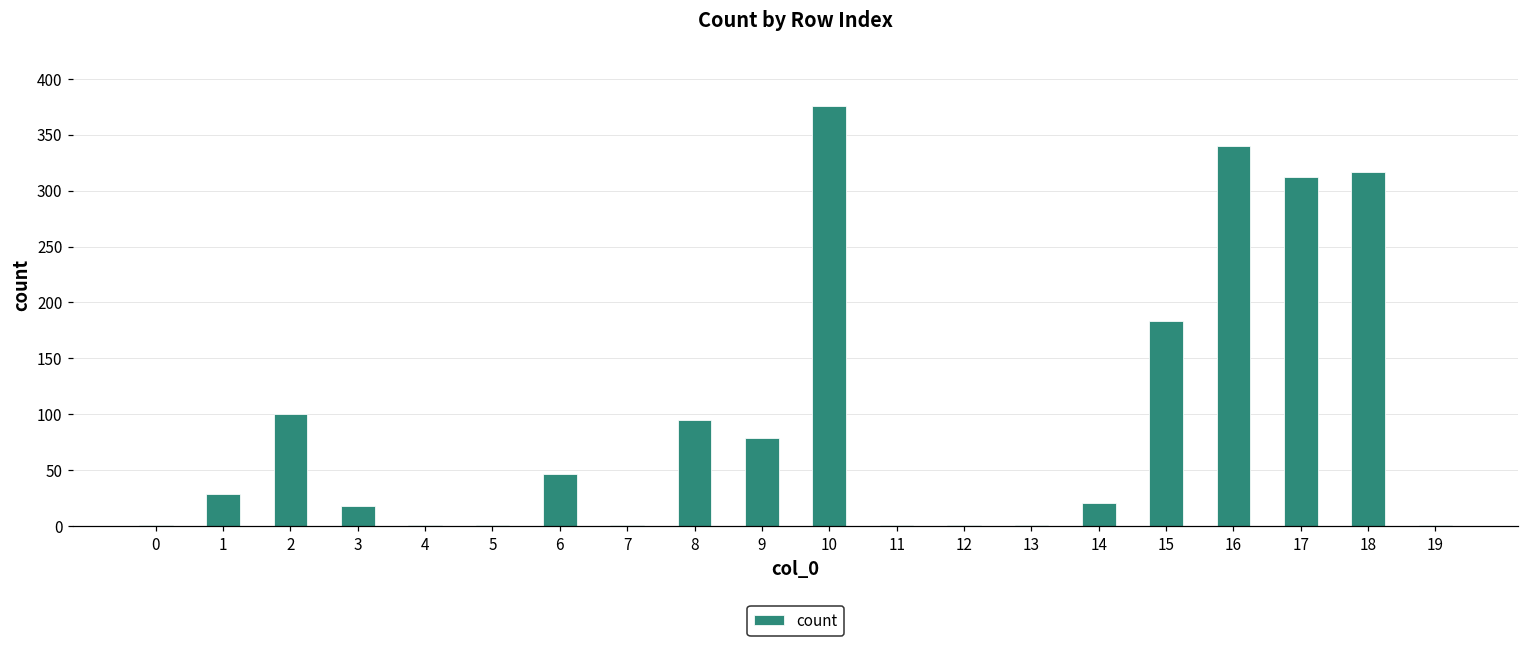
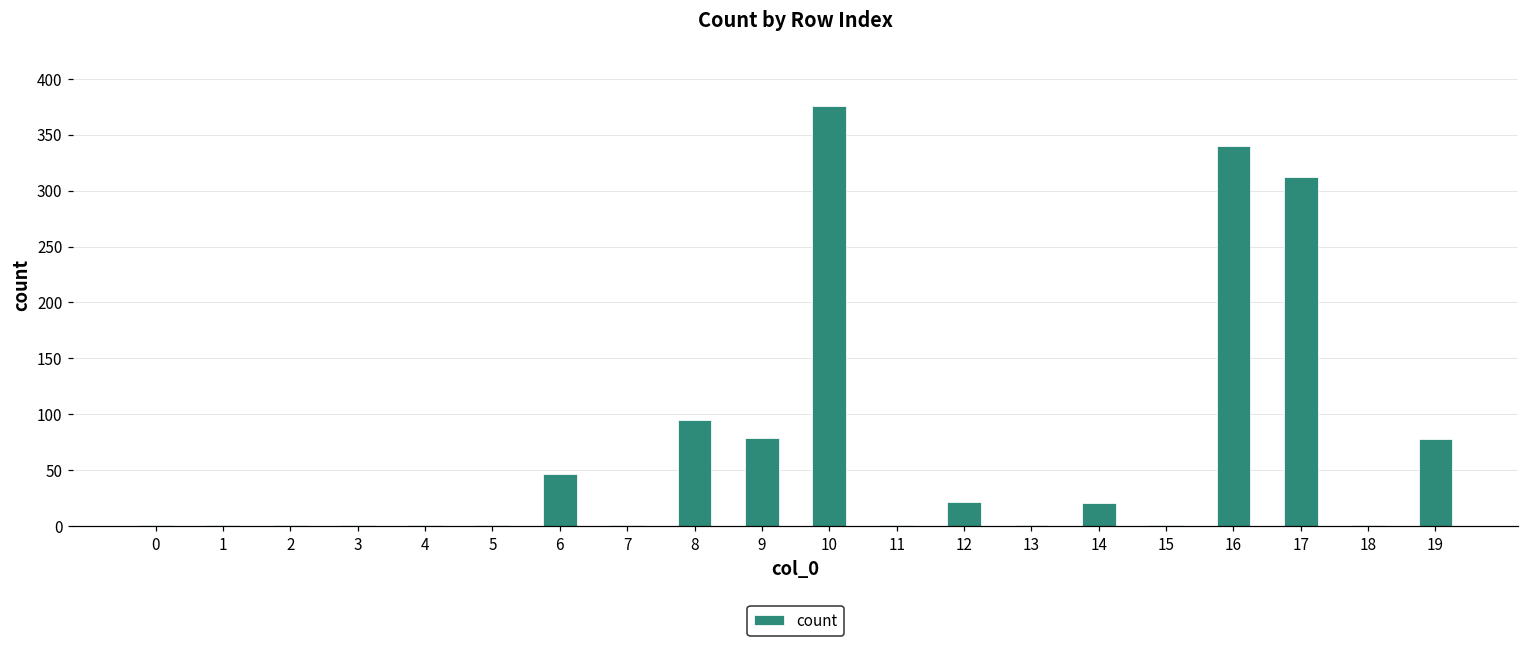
1: 29 -> 1
2: 100 -> 1
3: 18 -> 1
12: 1 -> 22
15: 183 -> 1
18: 317 -> 1
19: 1 -> 78
